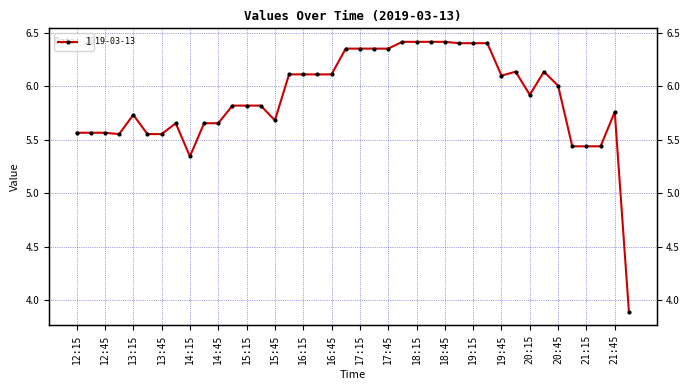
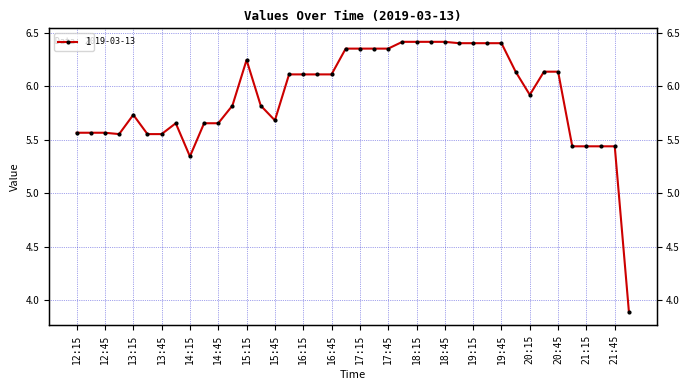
15:15: 5.82 -> 6.25
19:45: 6.10 -> 6.40
20:45: 6.00 -> 6.14
21:45: 5.76 -> 5.44
